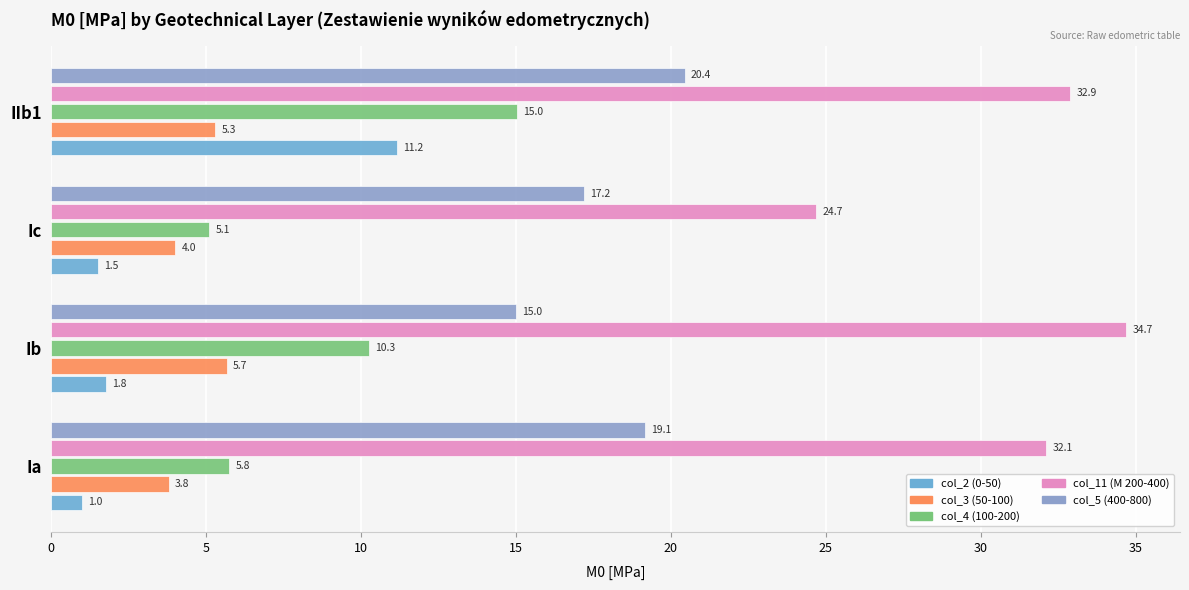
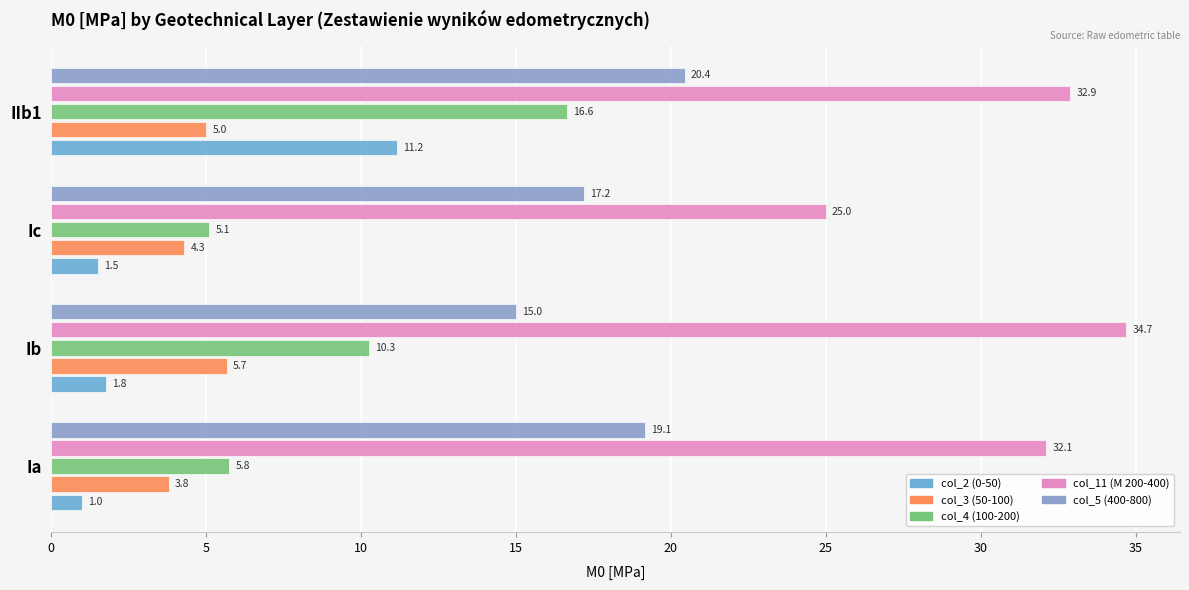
col_4 (100-200), IIb1: 15.0 -> 16.6
col_3 (50-100), IIb1: 5.3 -> 5.0
col_11 (M 200-400), Ic: 24.7 -> 25.0
col_3 (50-100), Ic: 4.0 -> 4.3
